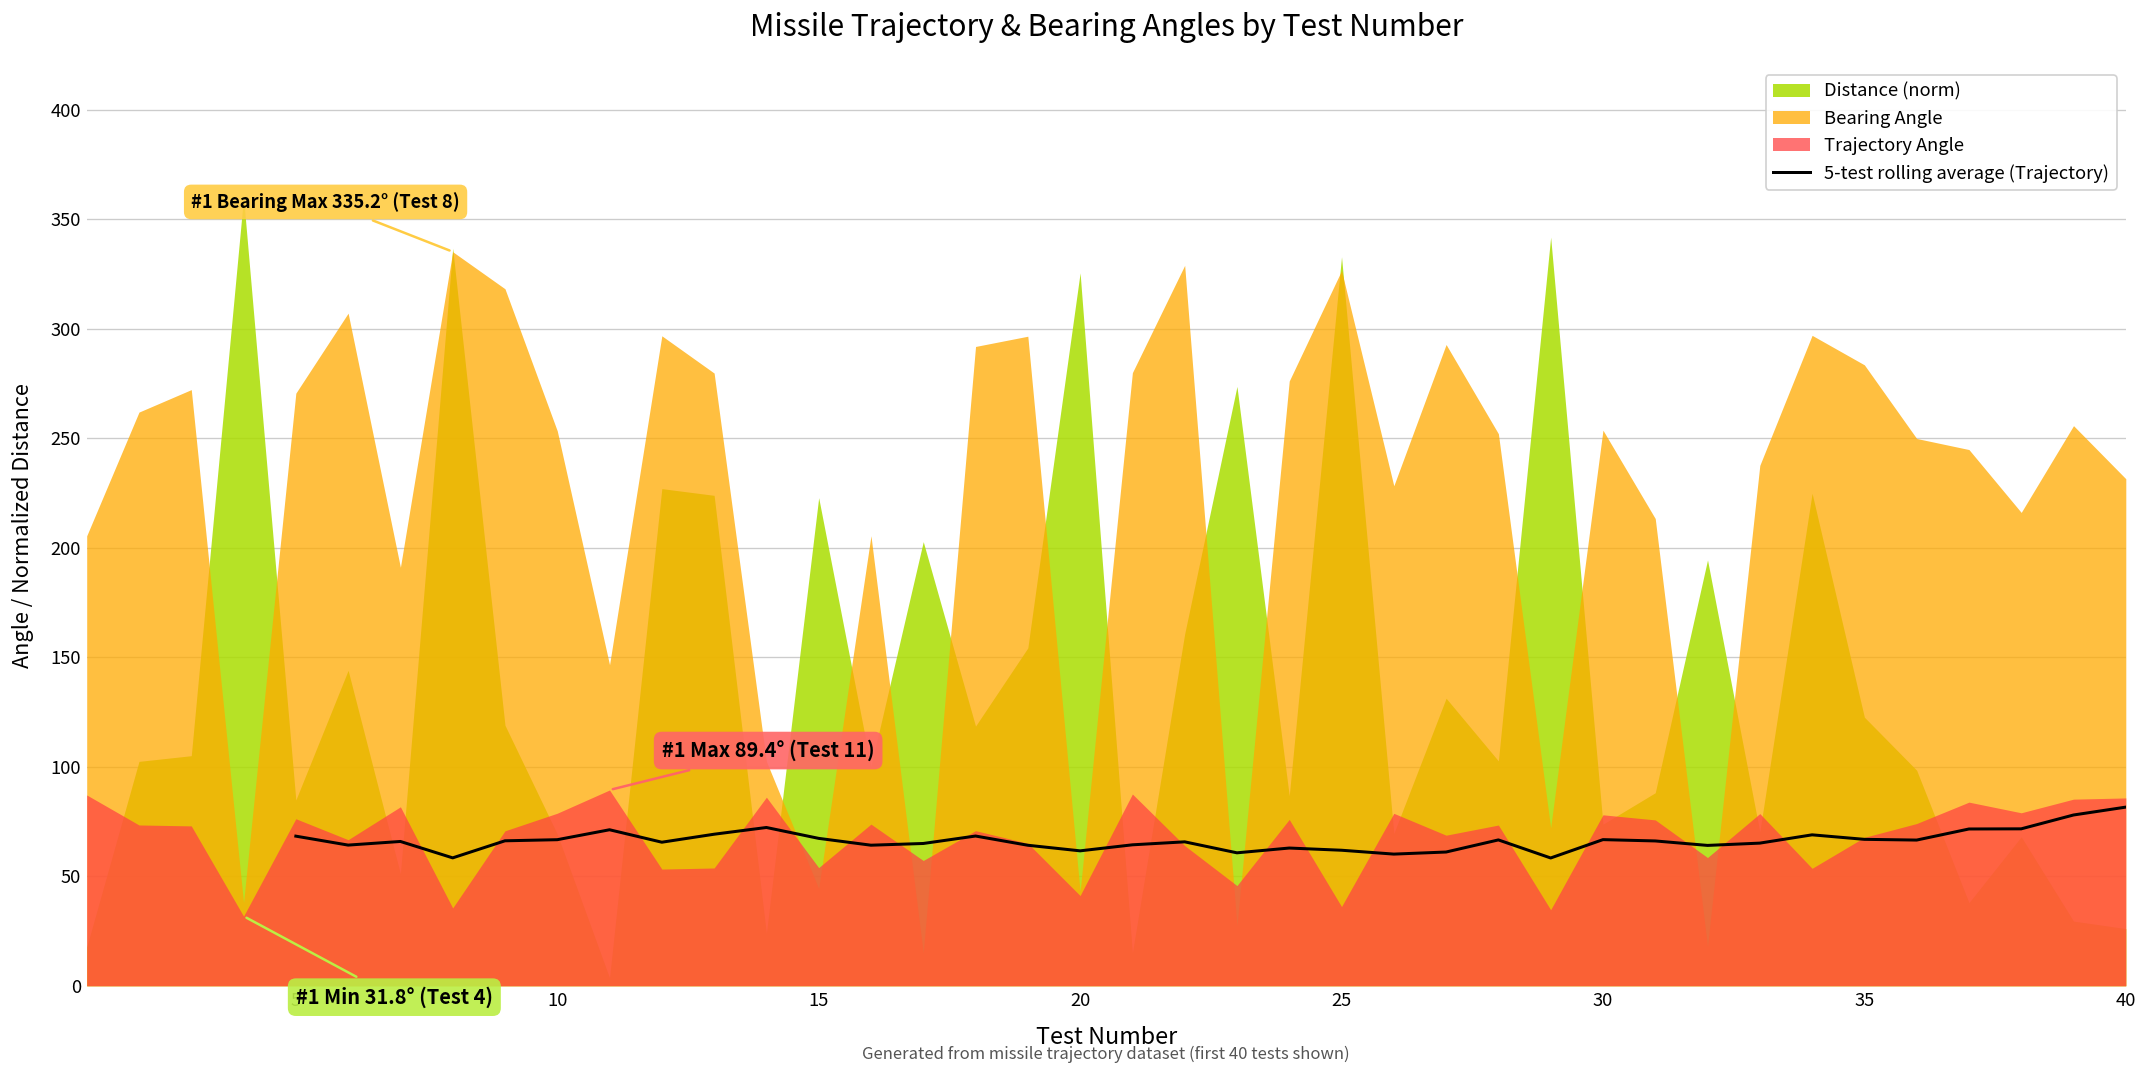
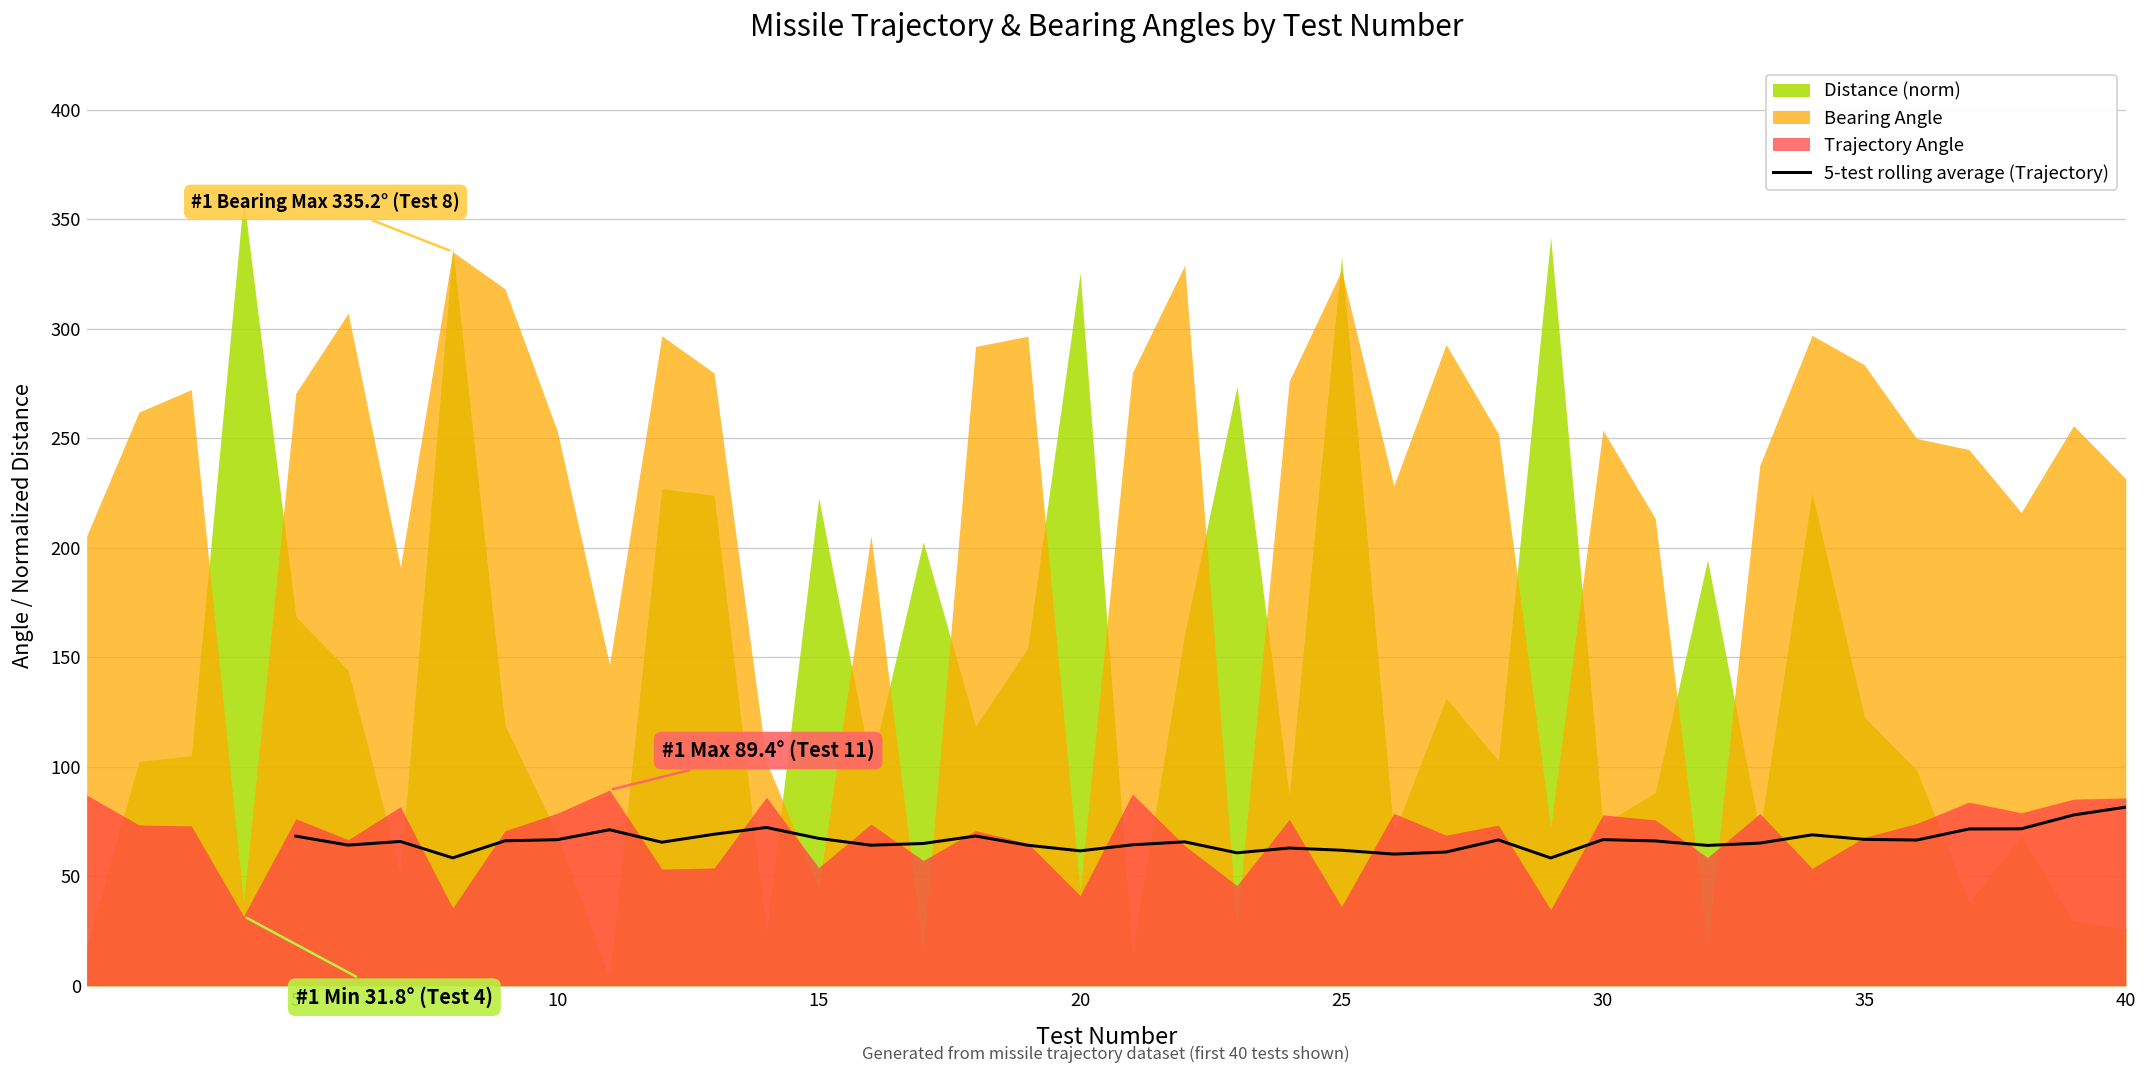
Distance (norm), 5: 85 -> 168
